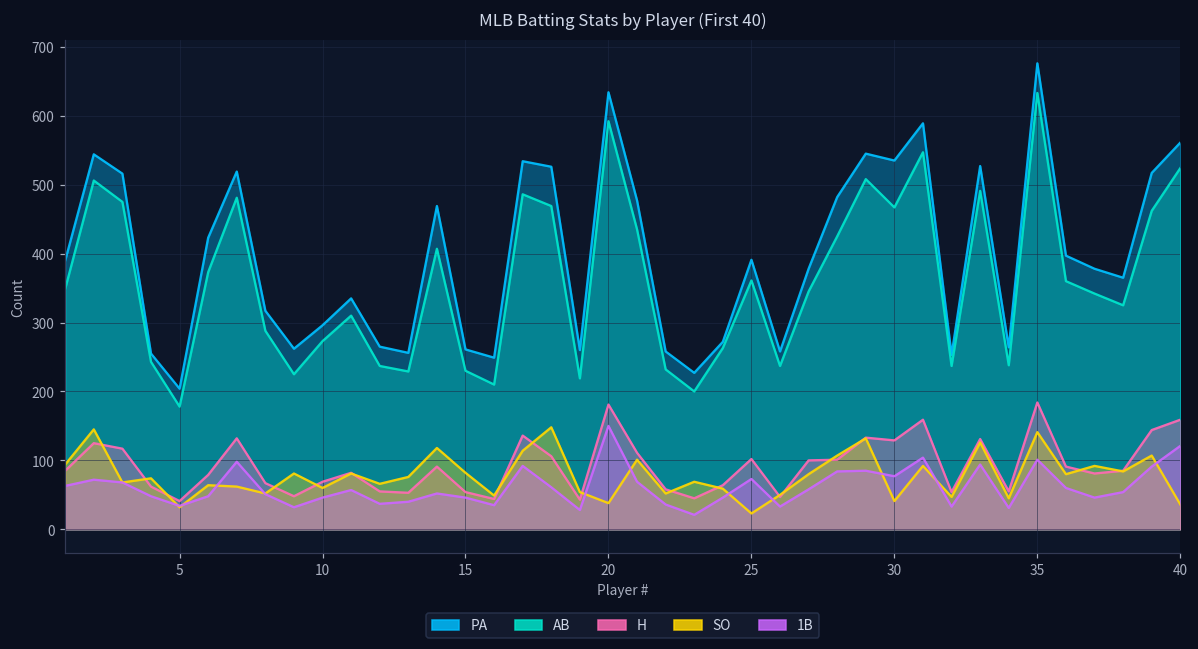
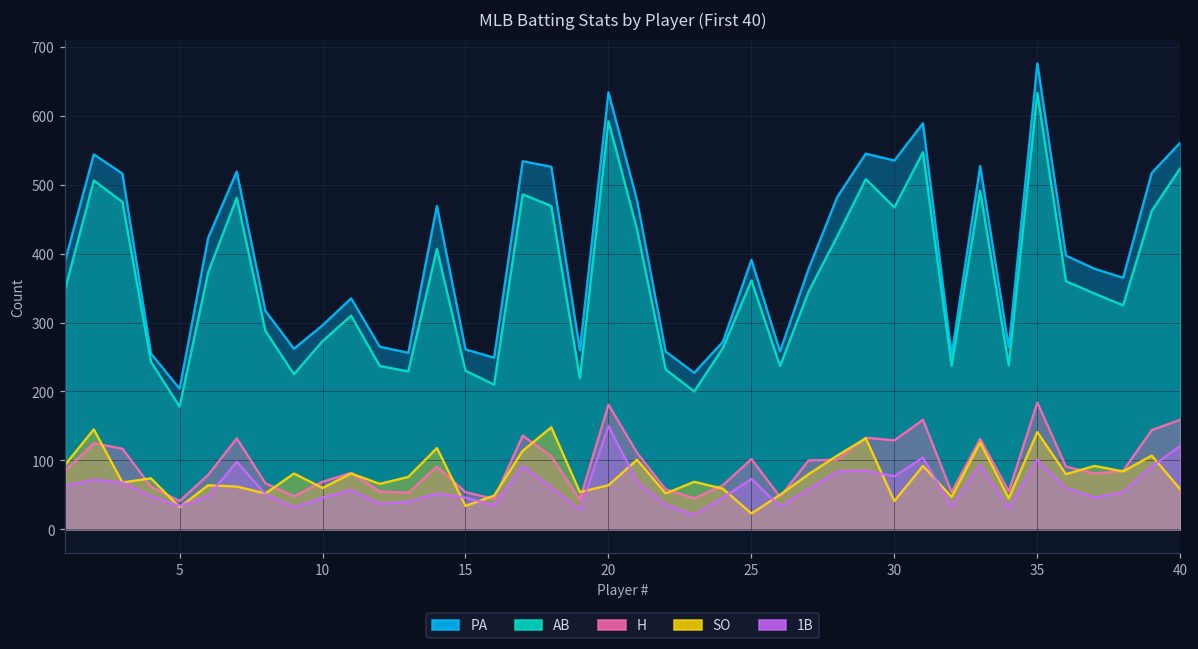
SO, 15: 80 -> 30
SO, 20: 40 -> 60
SO, 40: 40 -> 60
